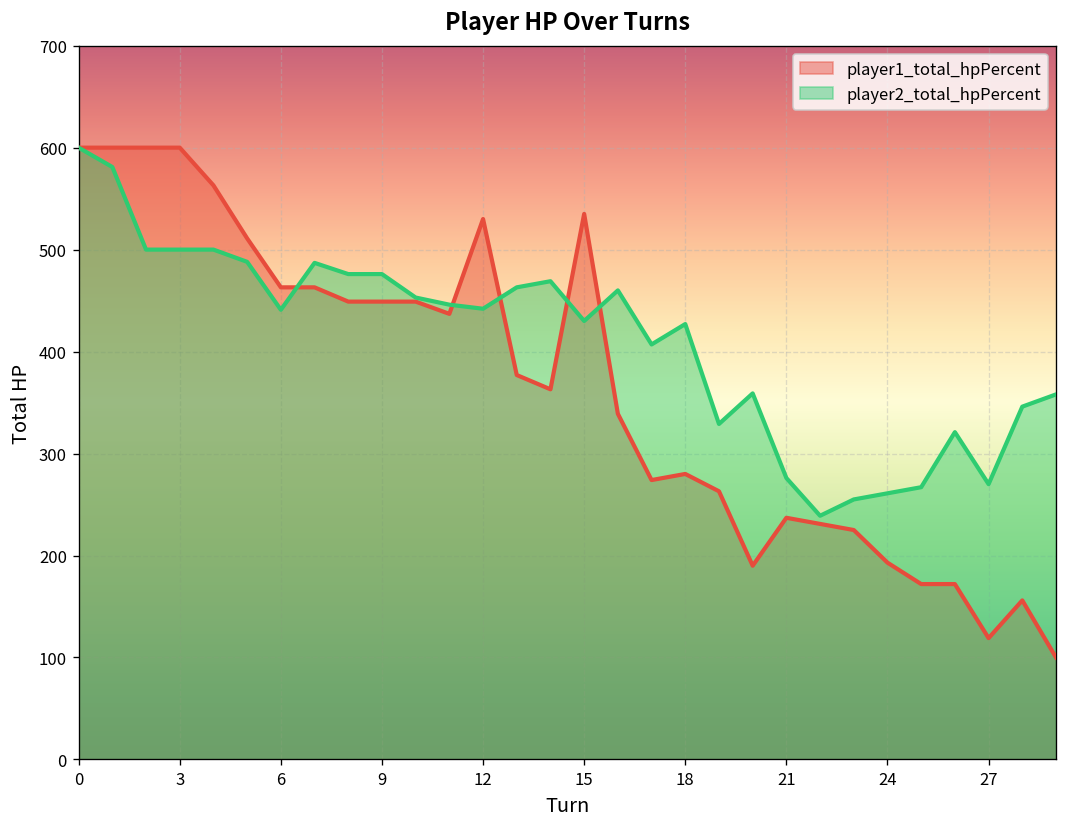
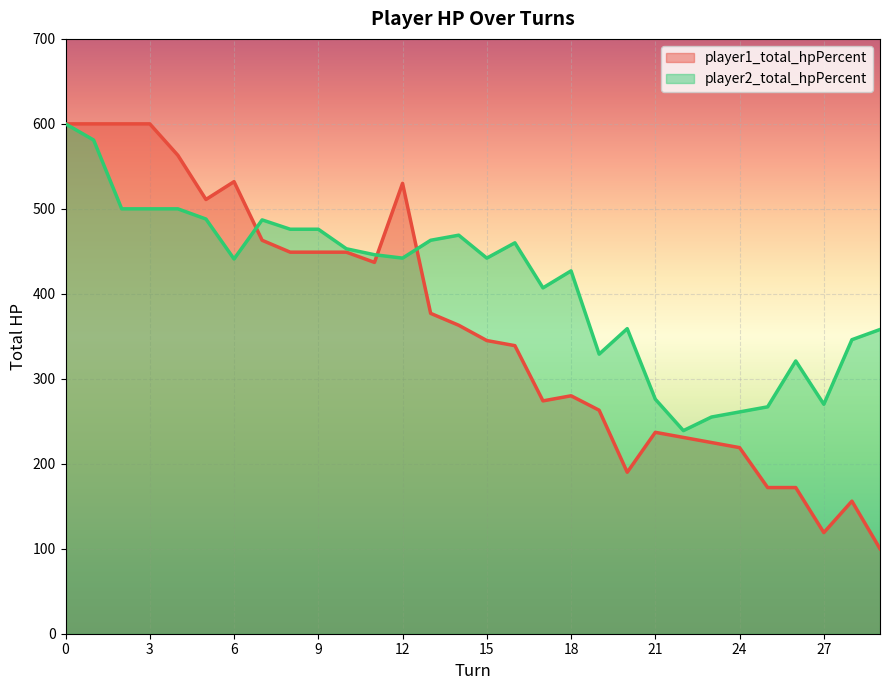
player1_total_hpPercent, 6: 460 -> 530
player1_total_hpPercent, 15: 540 -> 350
player2_total_hpPercent, 15: 430 -> 440
player1_total_hpPercent, 24: 190 -> 220
